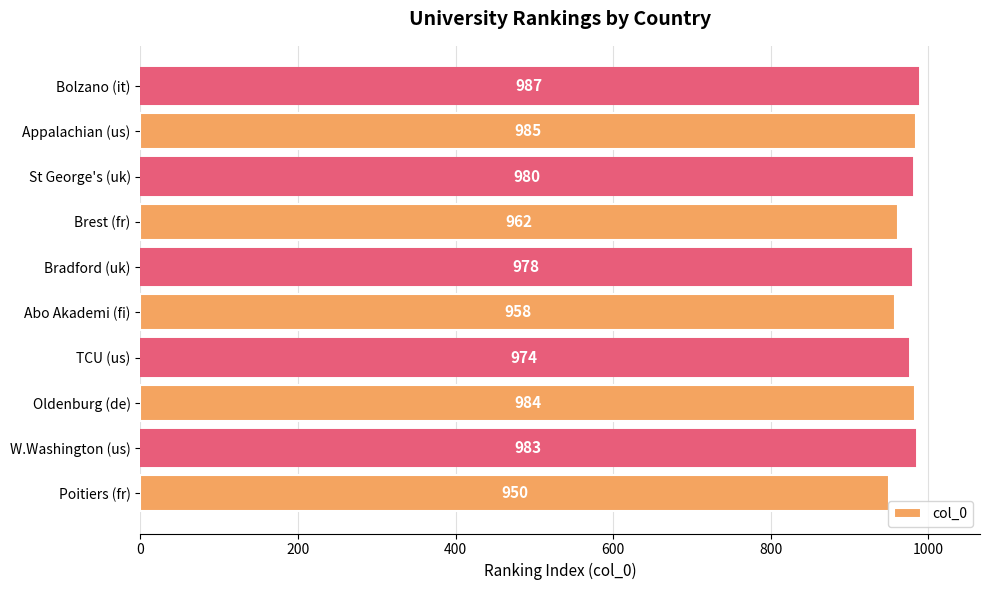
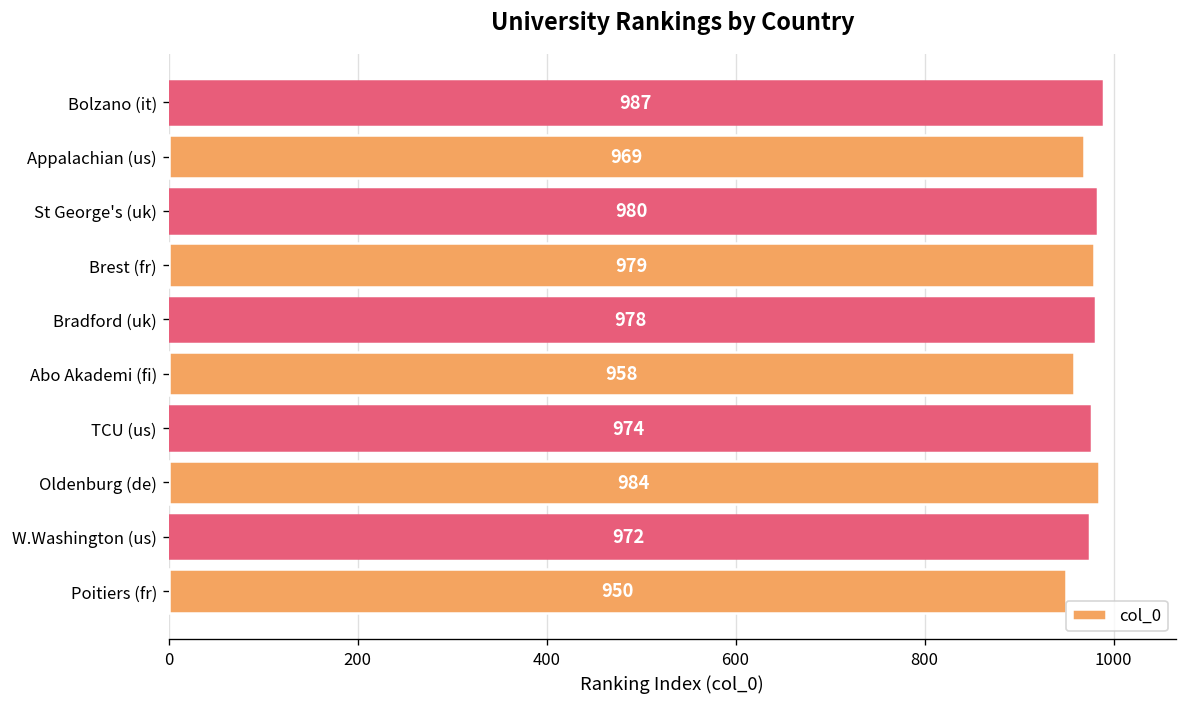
Appalachian (us): 985 -> 969
Brest (fr): 962 -> 979
W.Washington (us): 983 -> 972
